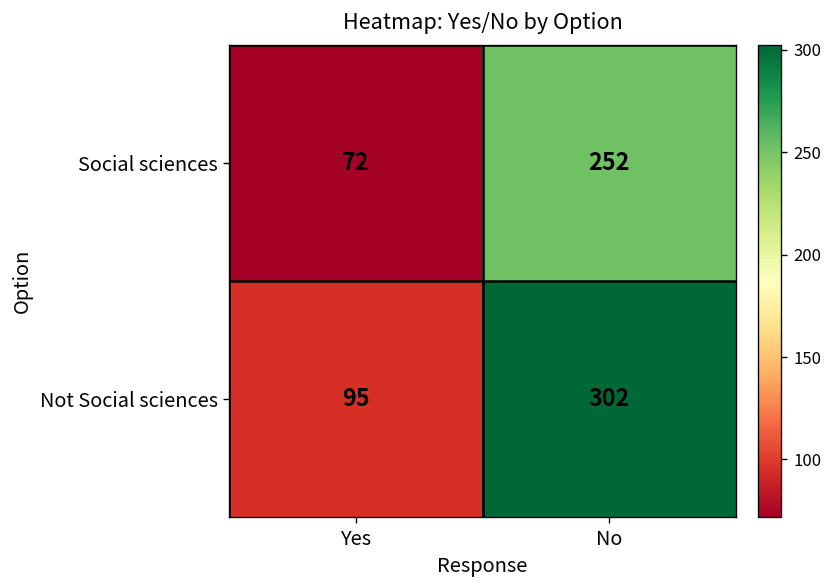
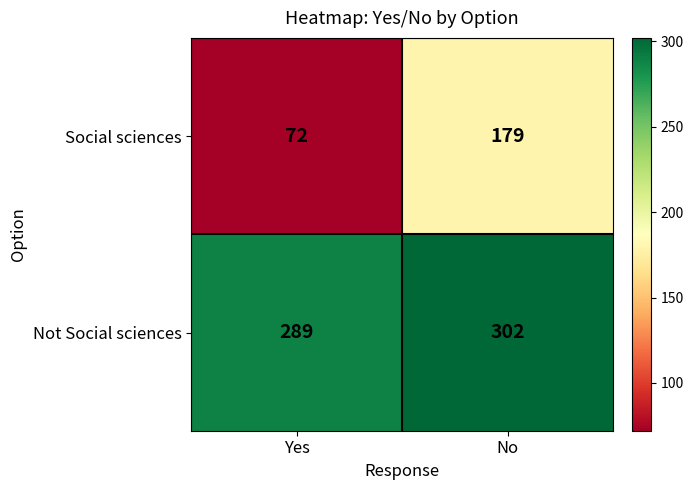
Social sciences, No: 252 -> 179
Not Social sciences, Yes: 95 -> 289
